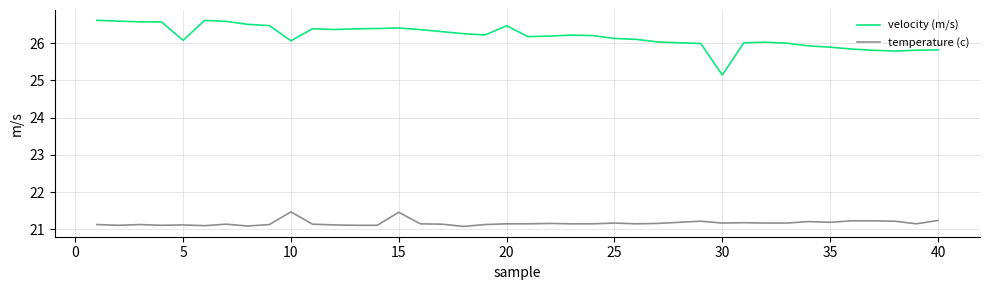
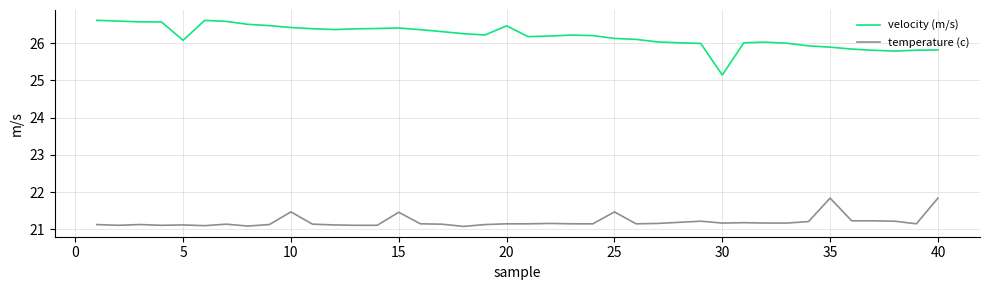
velocity (m/s), 10: 26.1 -> 26.4
temperature (c), 25: 21.2 -> 21.5
temperature (c), 35: 21.2 -> 21.8
temperature (c), 40: 21.2 -> 21.8
